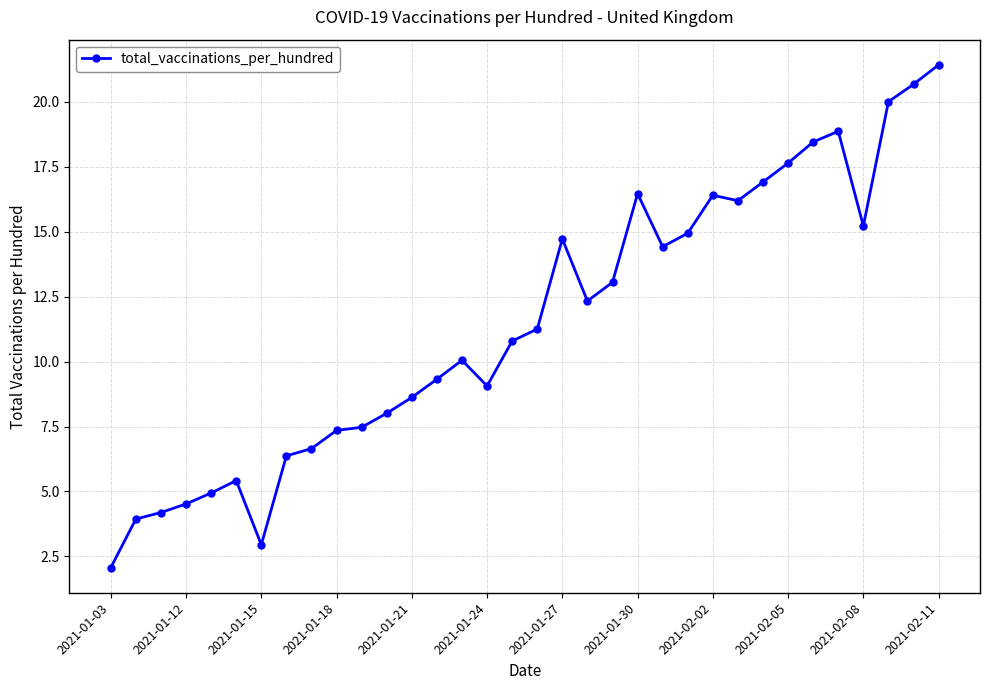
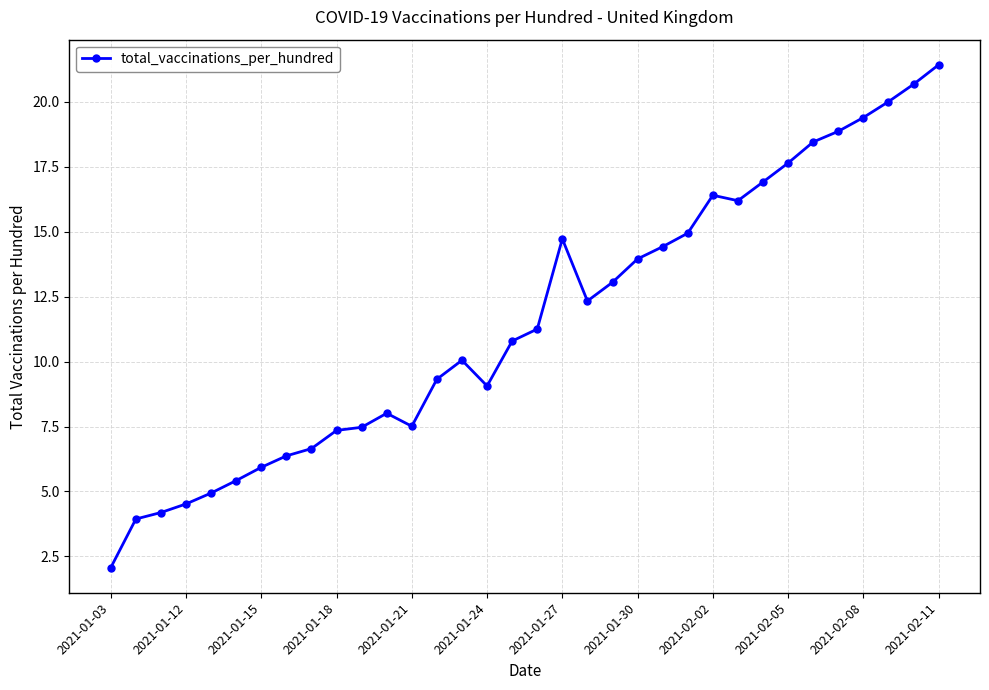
2021-01-15: 3.0 -> 5.9
2021-01-21: 8.6 -> 7.5
2021-01-30: 16.5 -> 14.0
2021-02-08: 15.2 -> 19.4
